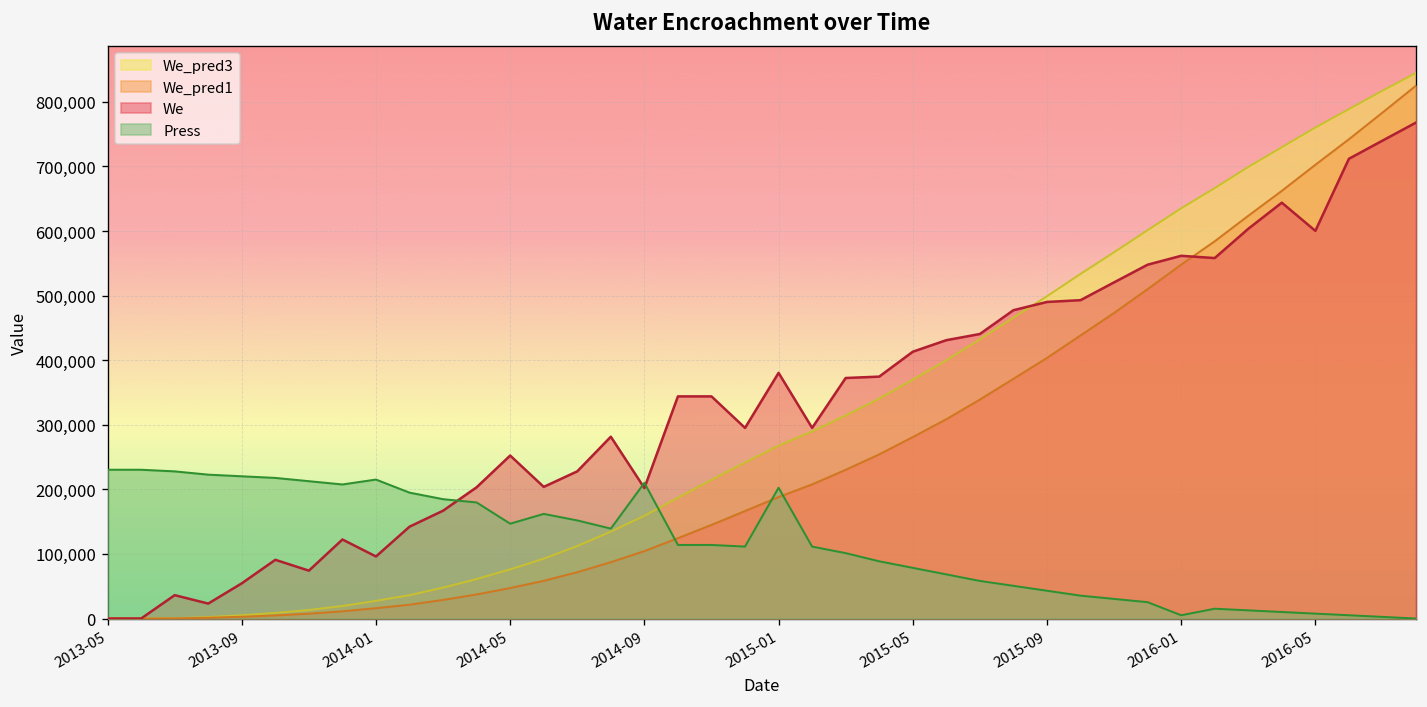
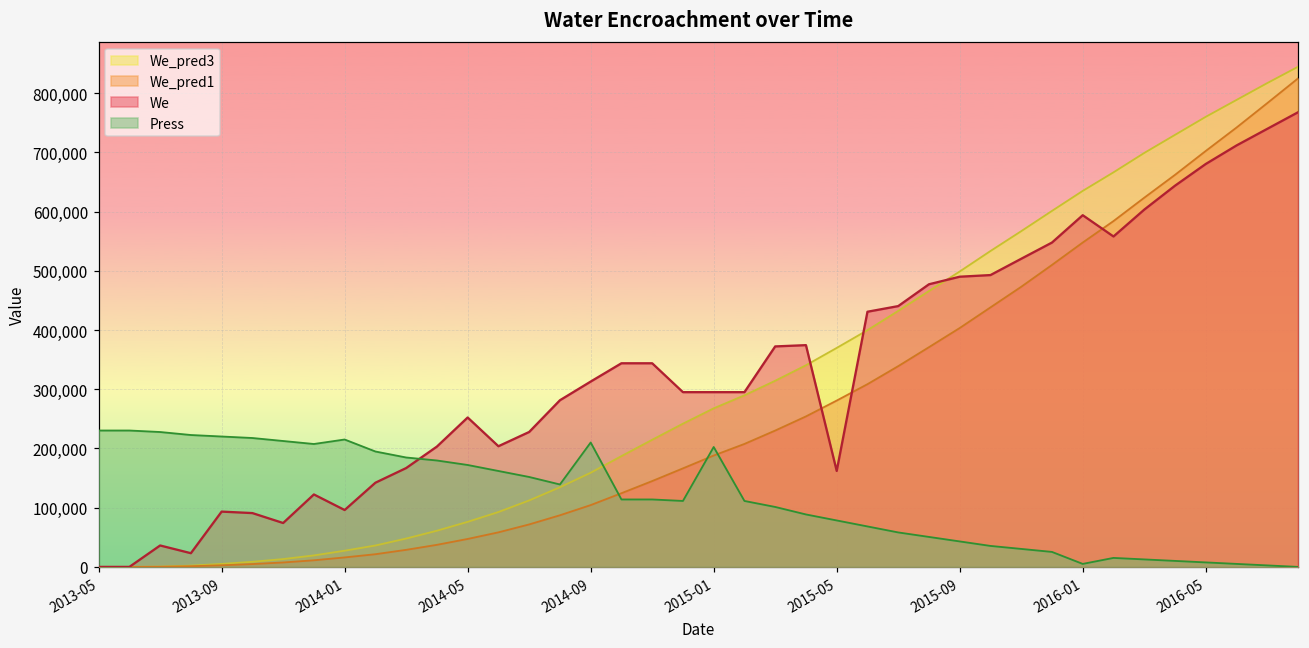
We, 2013-09: 50,000 -> 90,000
Press, 2014-05: 150,000 -> 170,000
We, 2014-09: 200,000 -> 310,000
We, 2015-01: 380,000 -> 300,000
We, 2015-05: 410,000 -> 160,000
We, 2016-01: 560,000 -> 590,000
We, 2016-05: 600,000 -> 680,000
